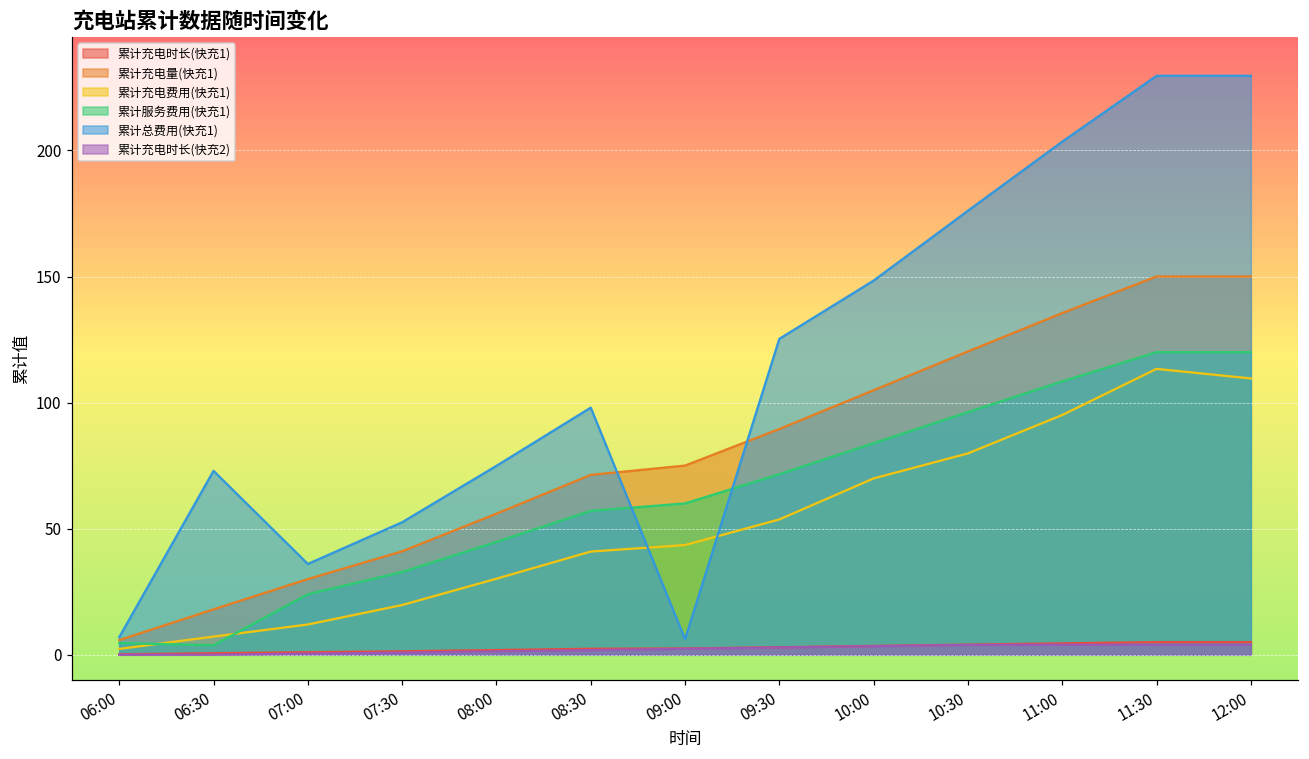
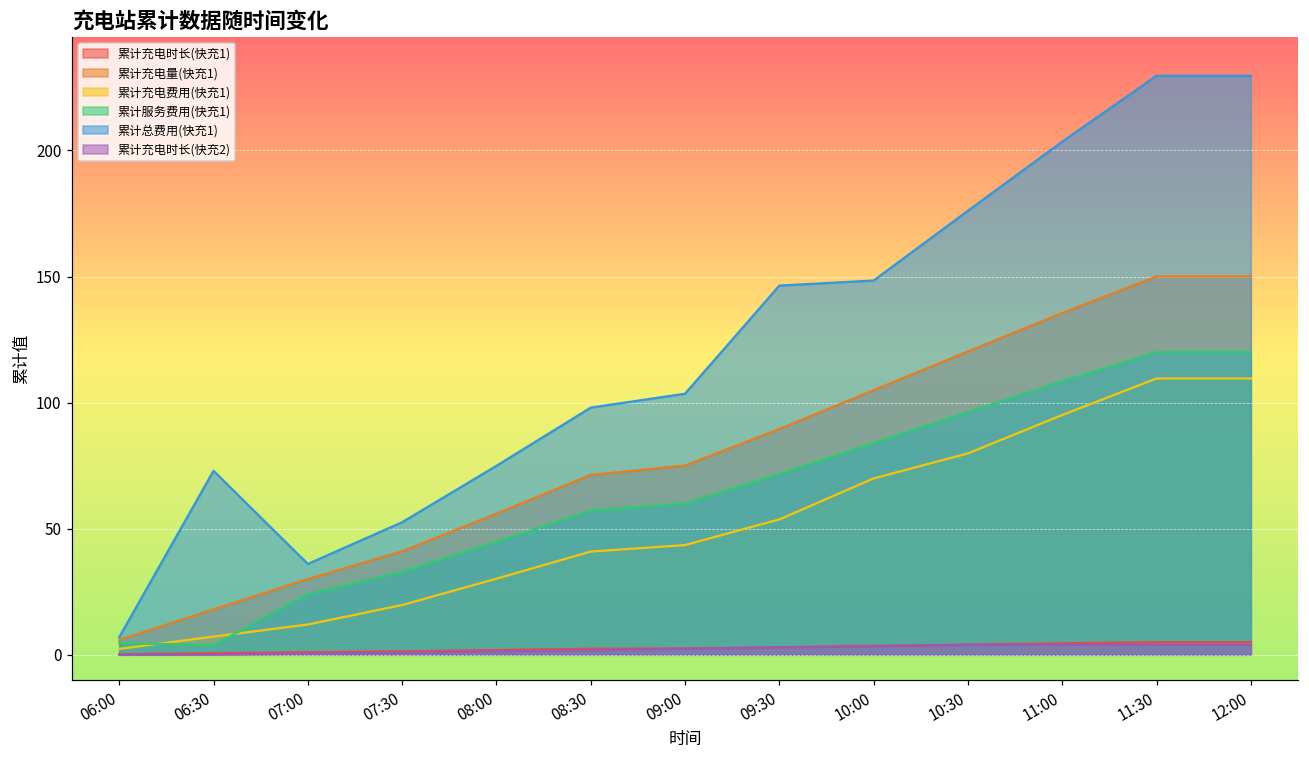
累计总费用(快充1), 09:00: 6 -> 104
累计总费用(快充1), 09:30: 125 -> 146
累计充电费用(快充1), 11:30: 113 -> 110
